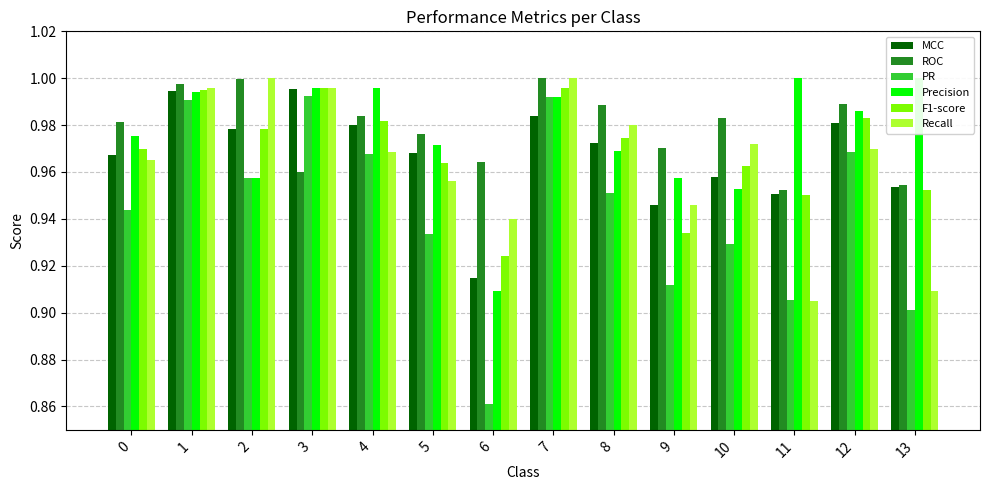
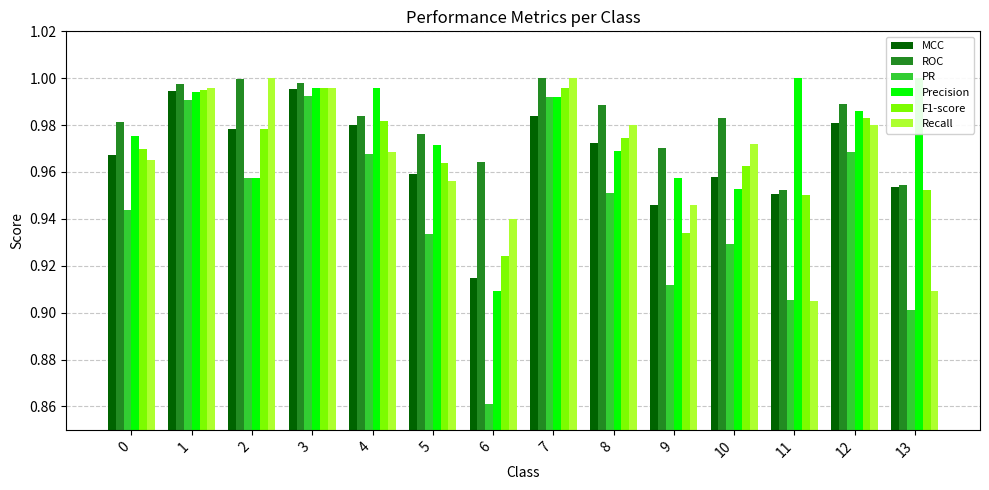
ROC, 3: 0.960 -> 0.998
MCC, 5: 0.968 -> 0.959
Recall, 12: 0.97 -> 0.98
